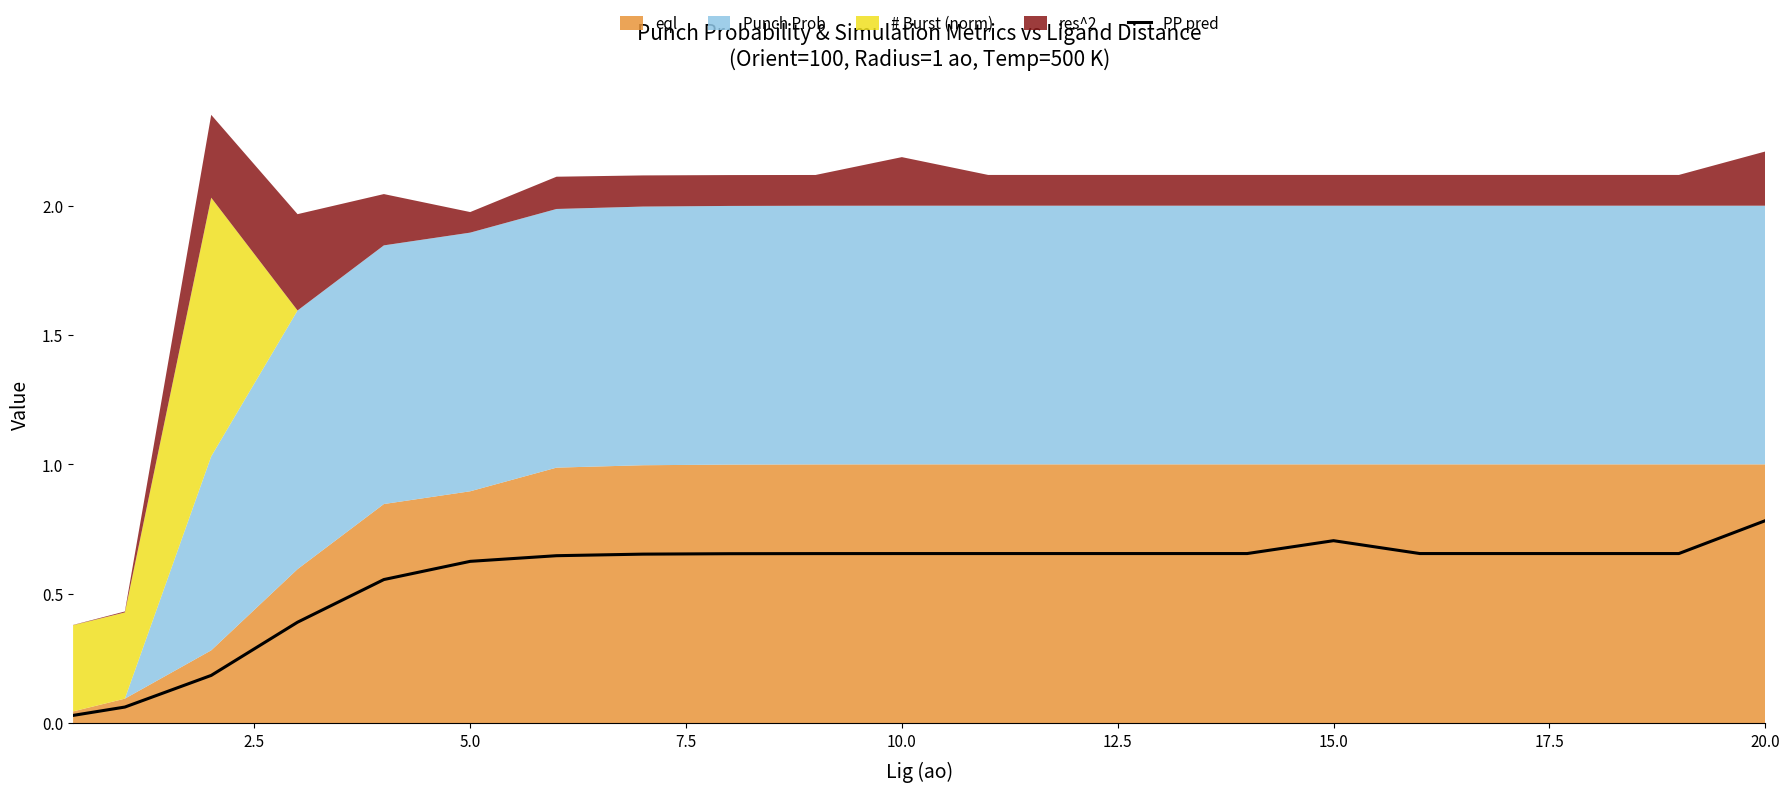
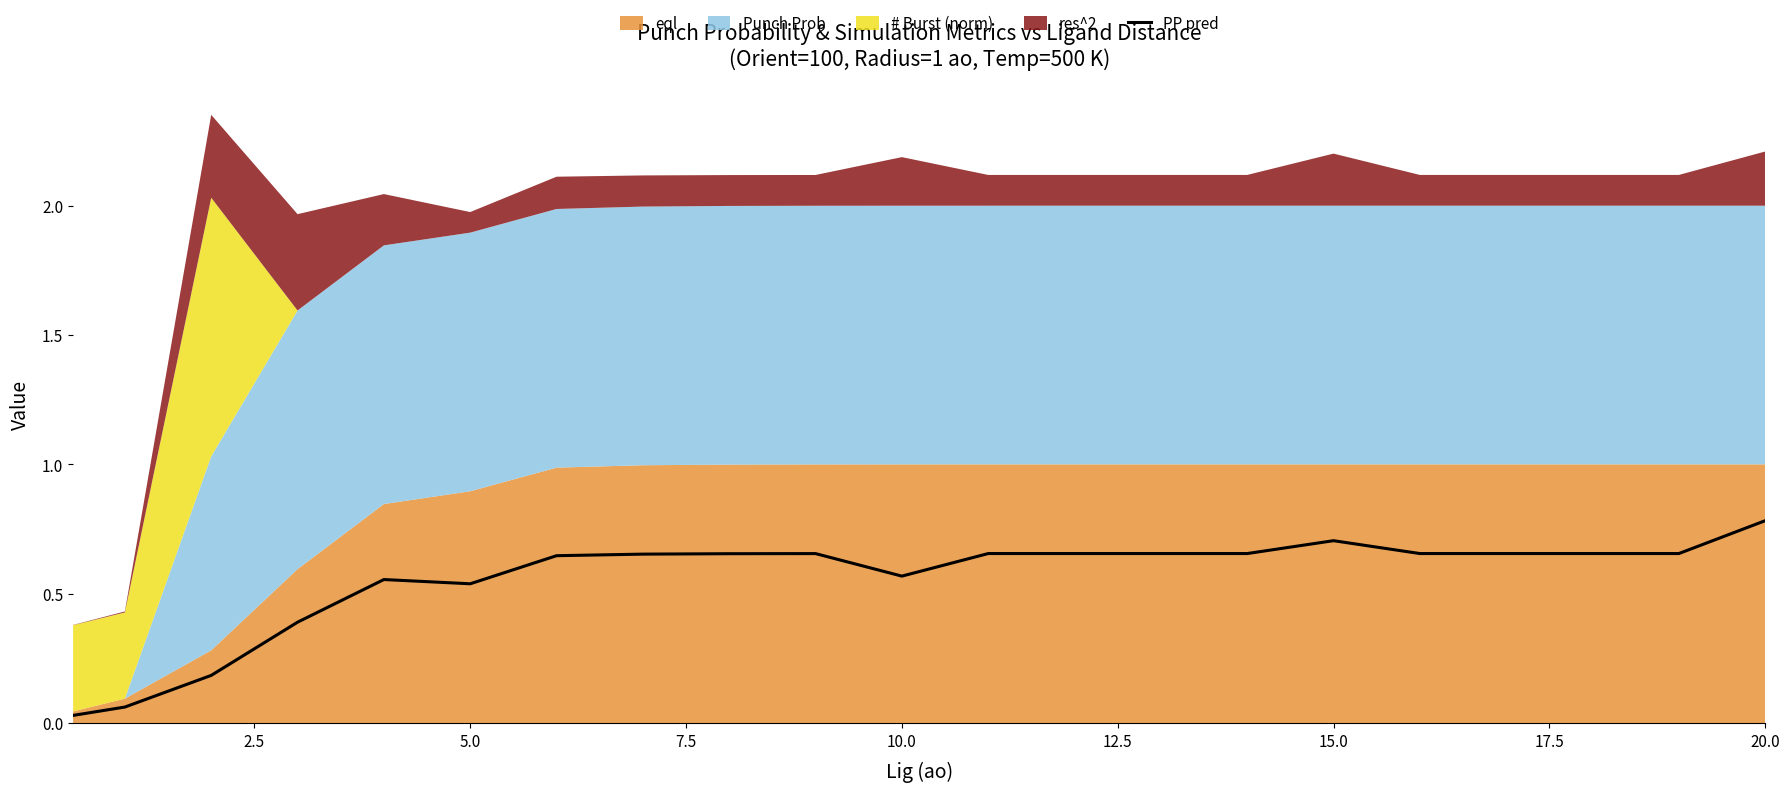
PP pred, 5.0: 0.63 -> 0.54
PP pred, 10.0: 0.66 -> 0.57
res^2, 15.0: 0.12 -> 0.20
